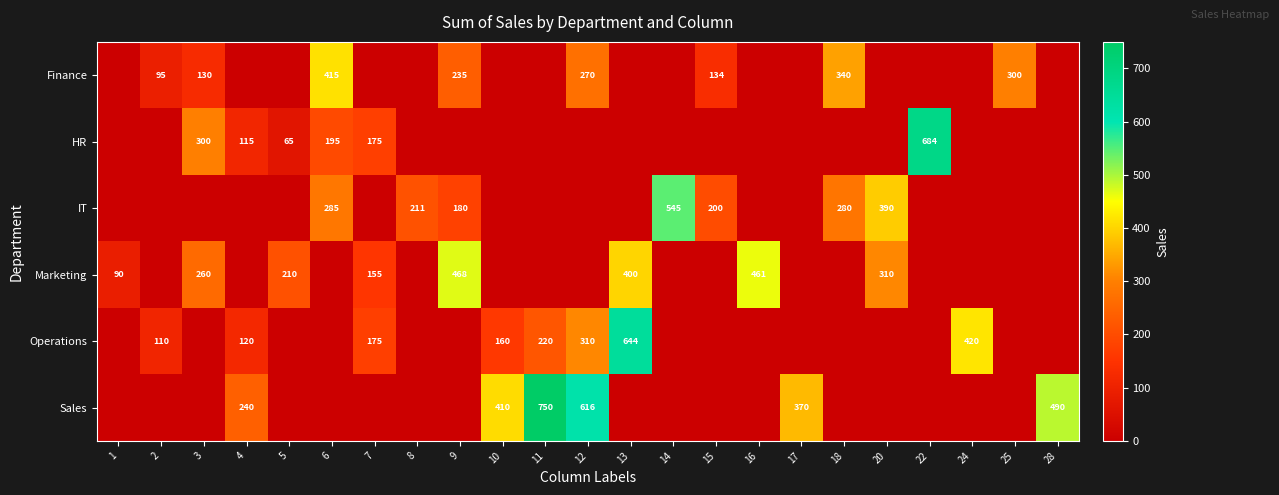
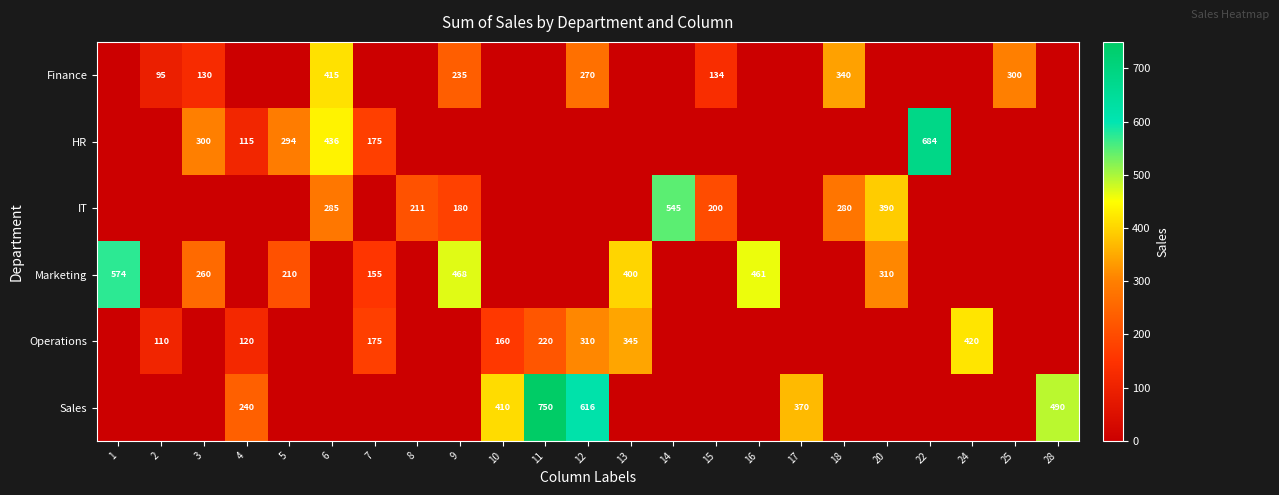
HR, 5: 65 -> 294
HR, 6: 195 -> 436
Marketing, 1: 90 -> 574
Operations, 13: 644 -> 345
